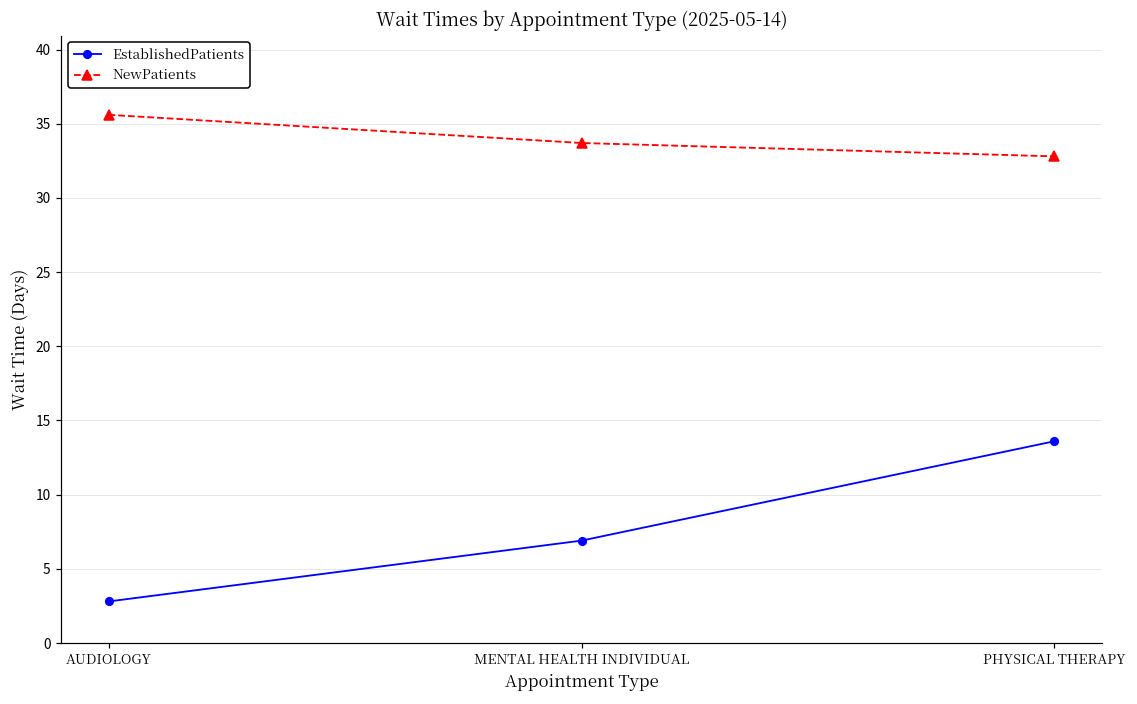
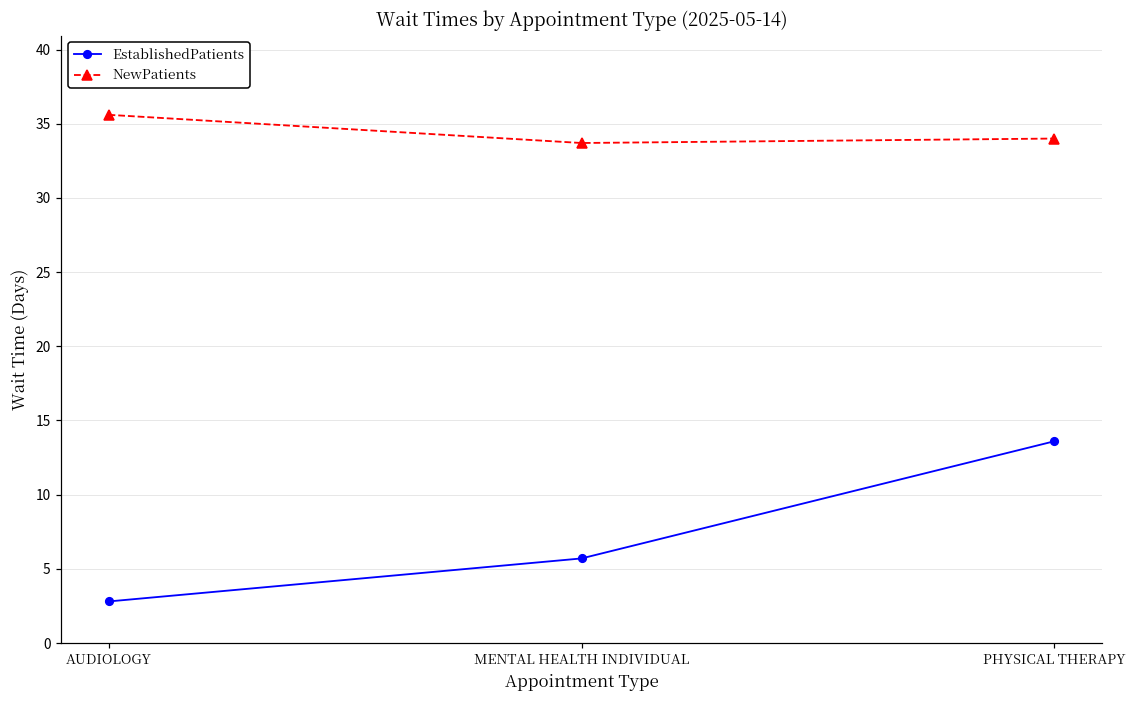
EstablishedPatients, MENTAL HEALTH INDIVIDUAL: 6.9 -> 5.7
NewPatients, PHYSICAL THERAPY: 32.8 -> 34.0
